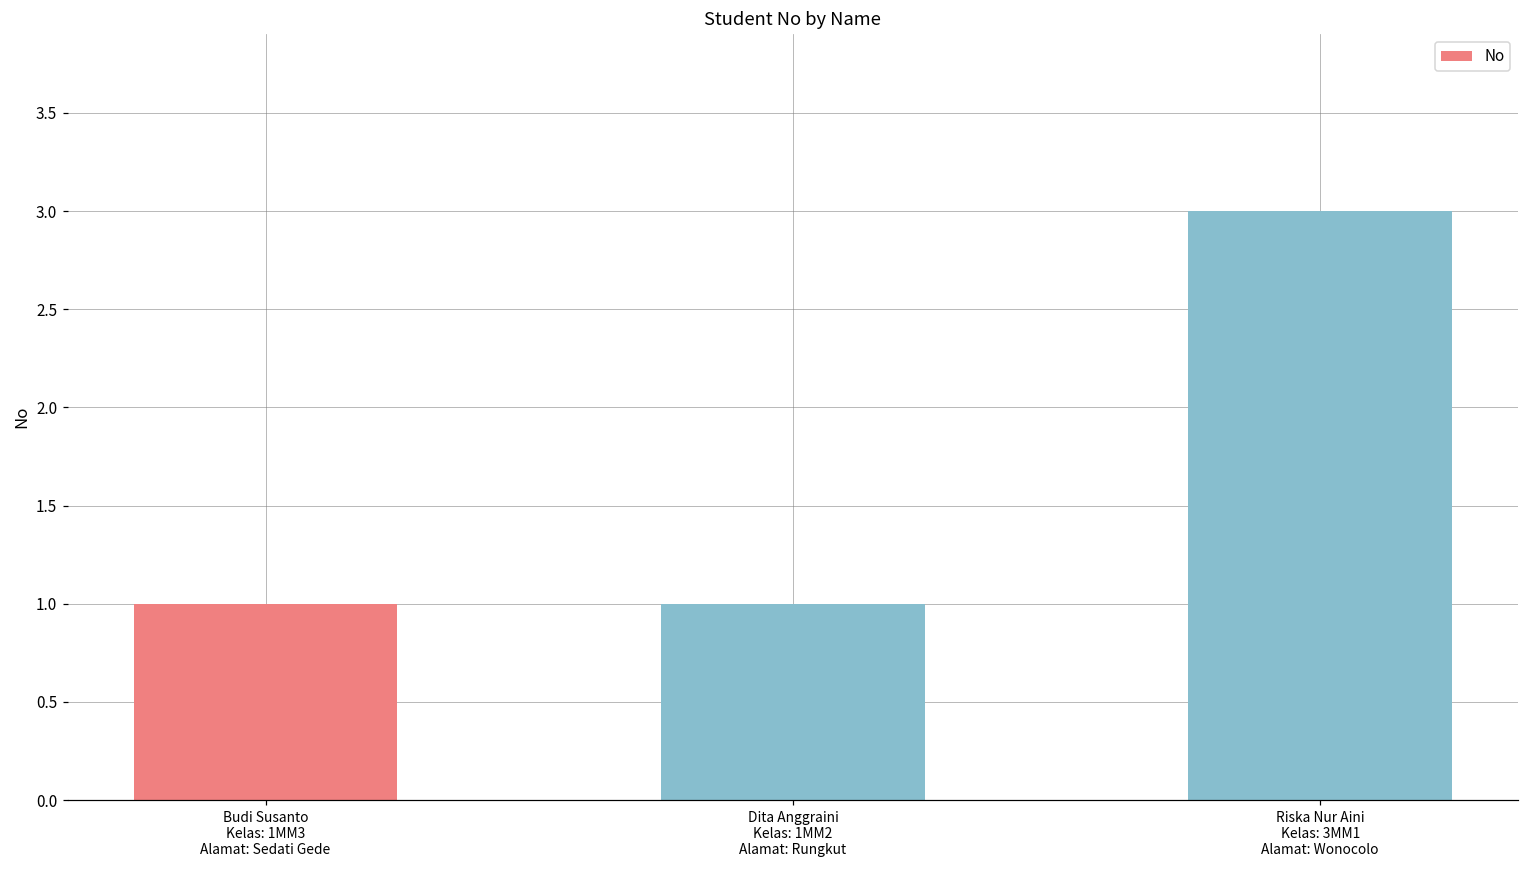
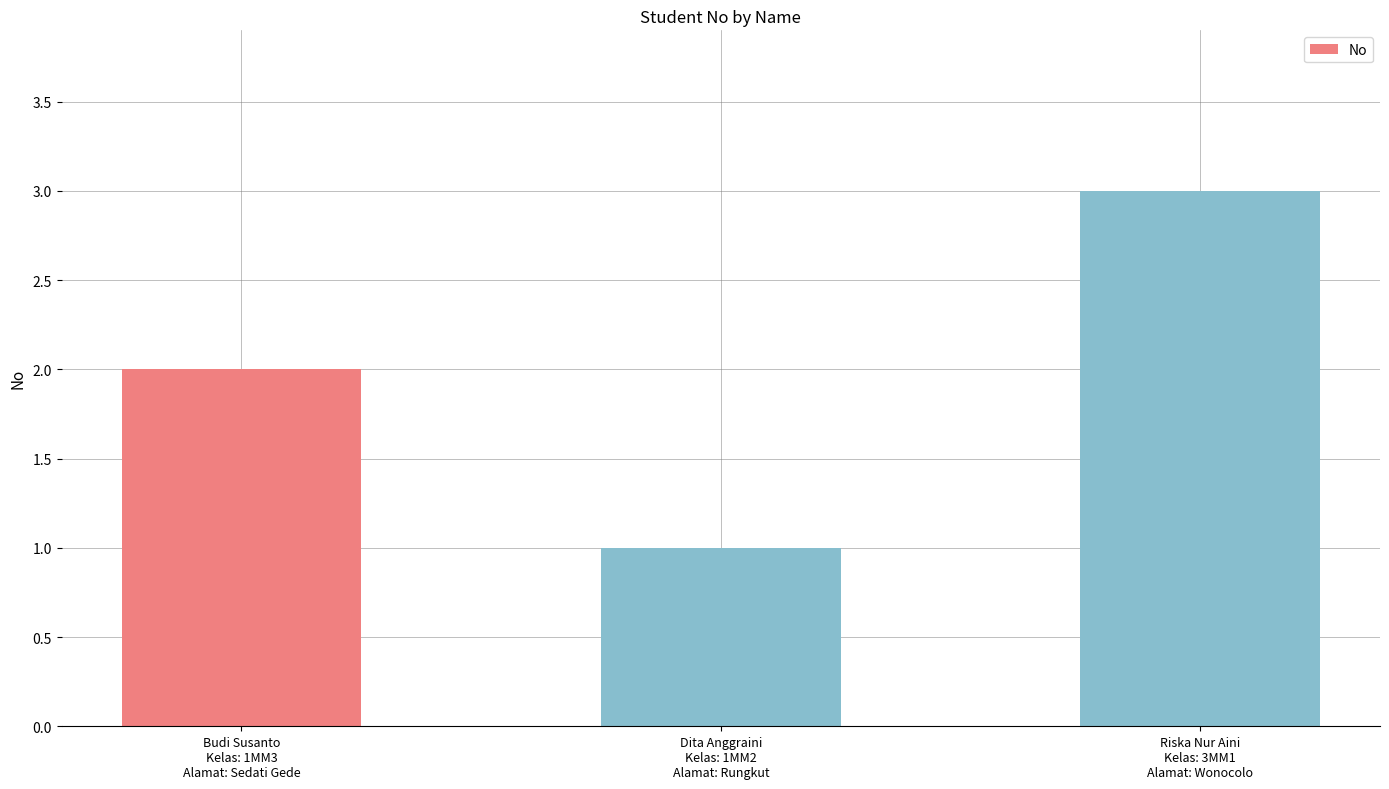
Budi Susanto Kelas: 1MM3 Alamat: Sedati Gede: 1 -> 2
